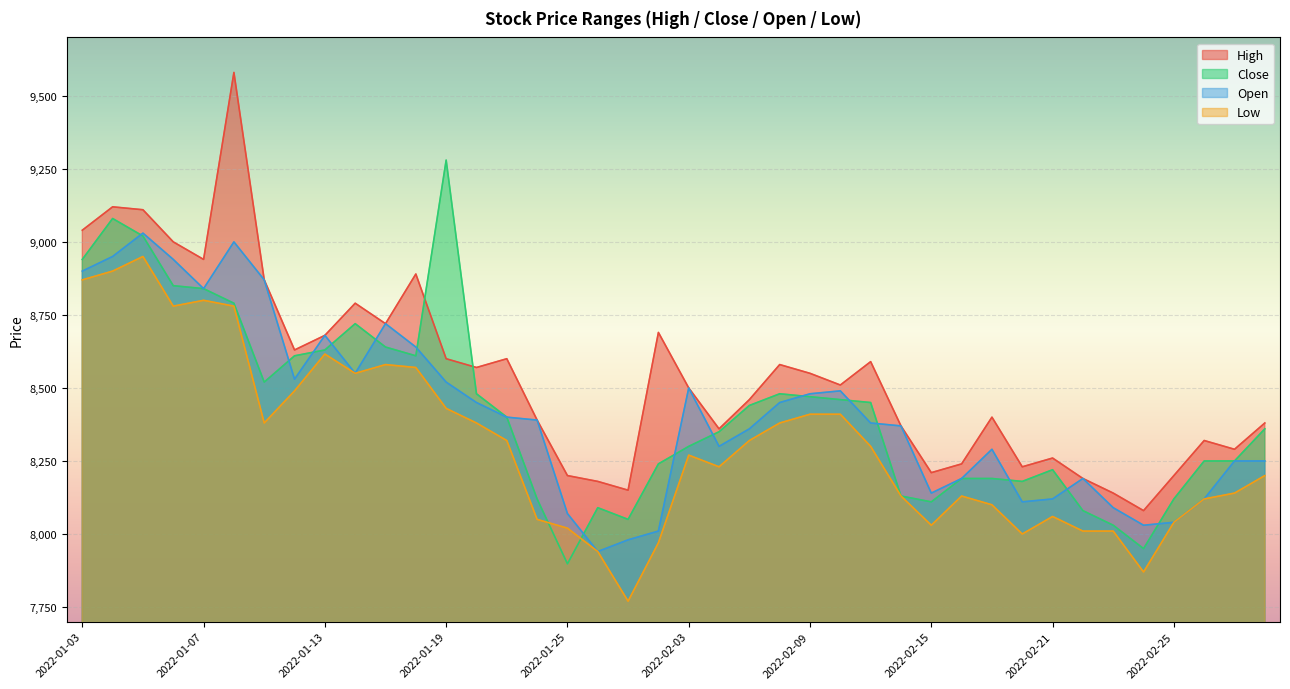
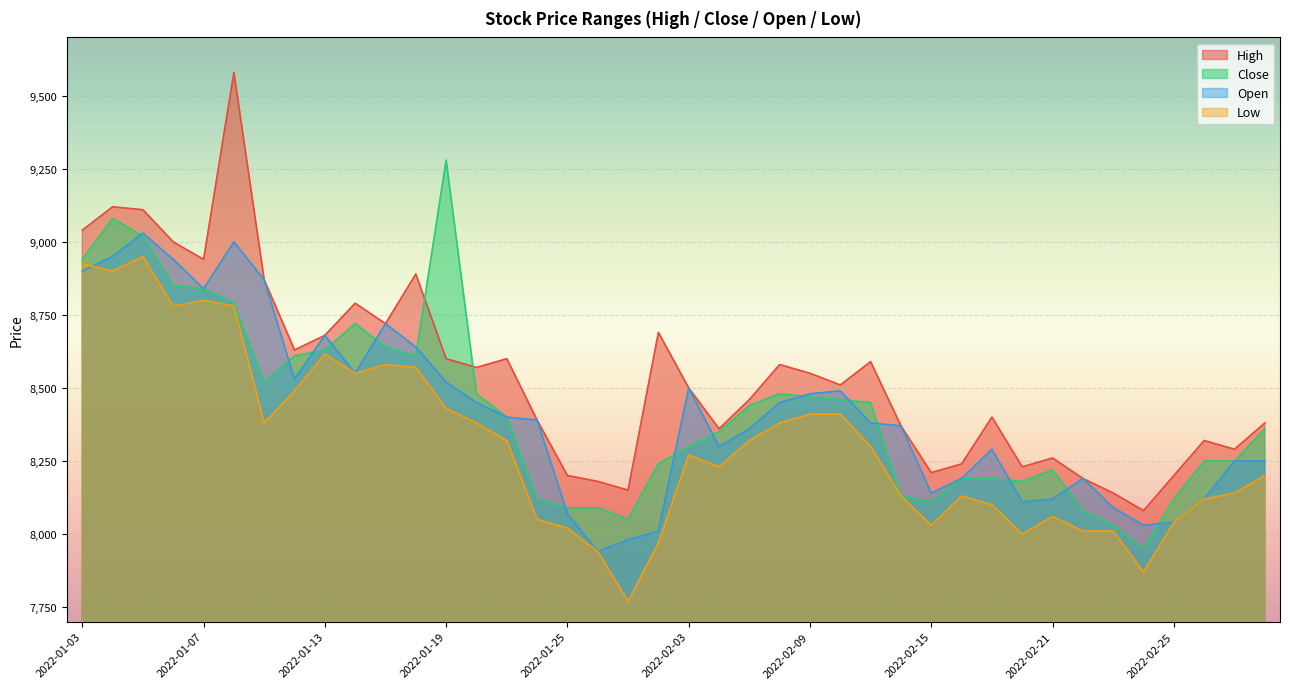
Low, 2022-01-03: 8,870 -> 8,930
Close, 2022-01-25: 7,900 -> 8,090
